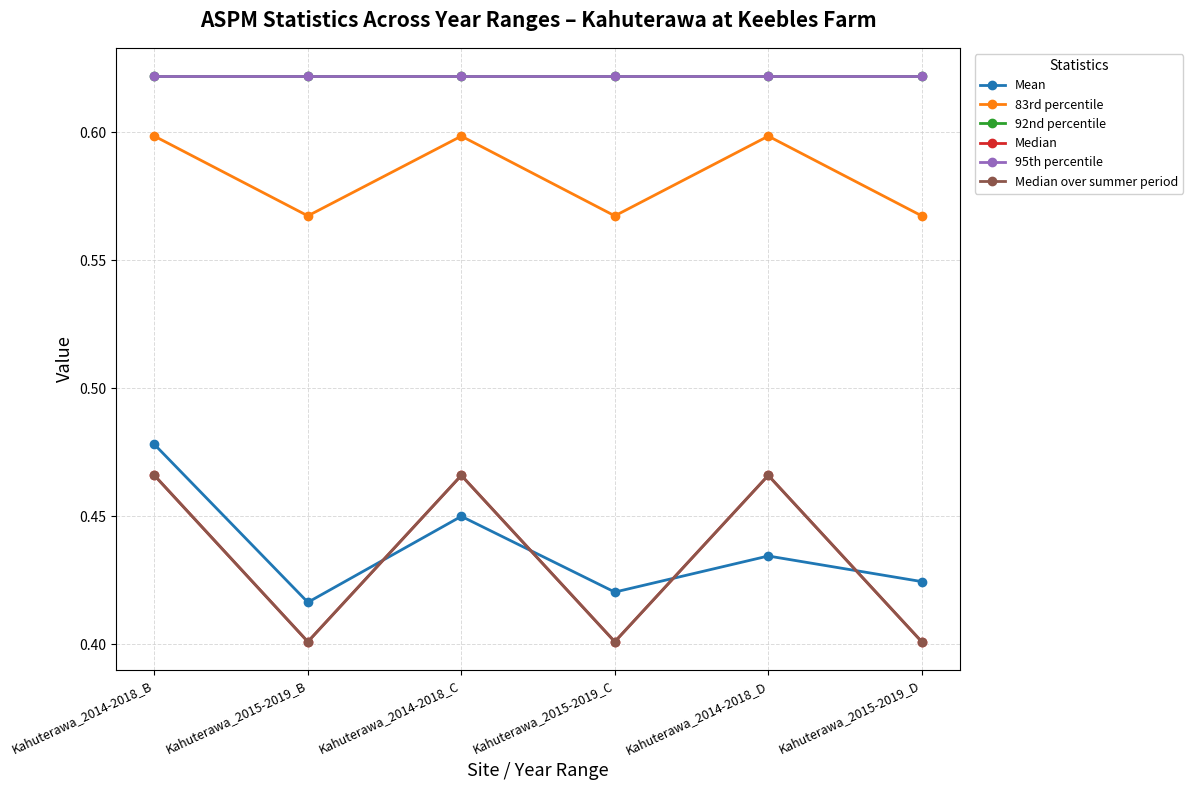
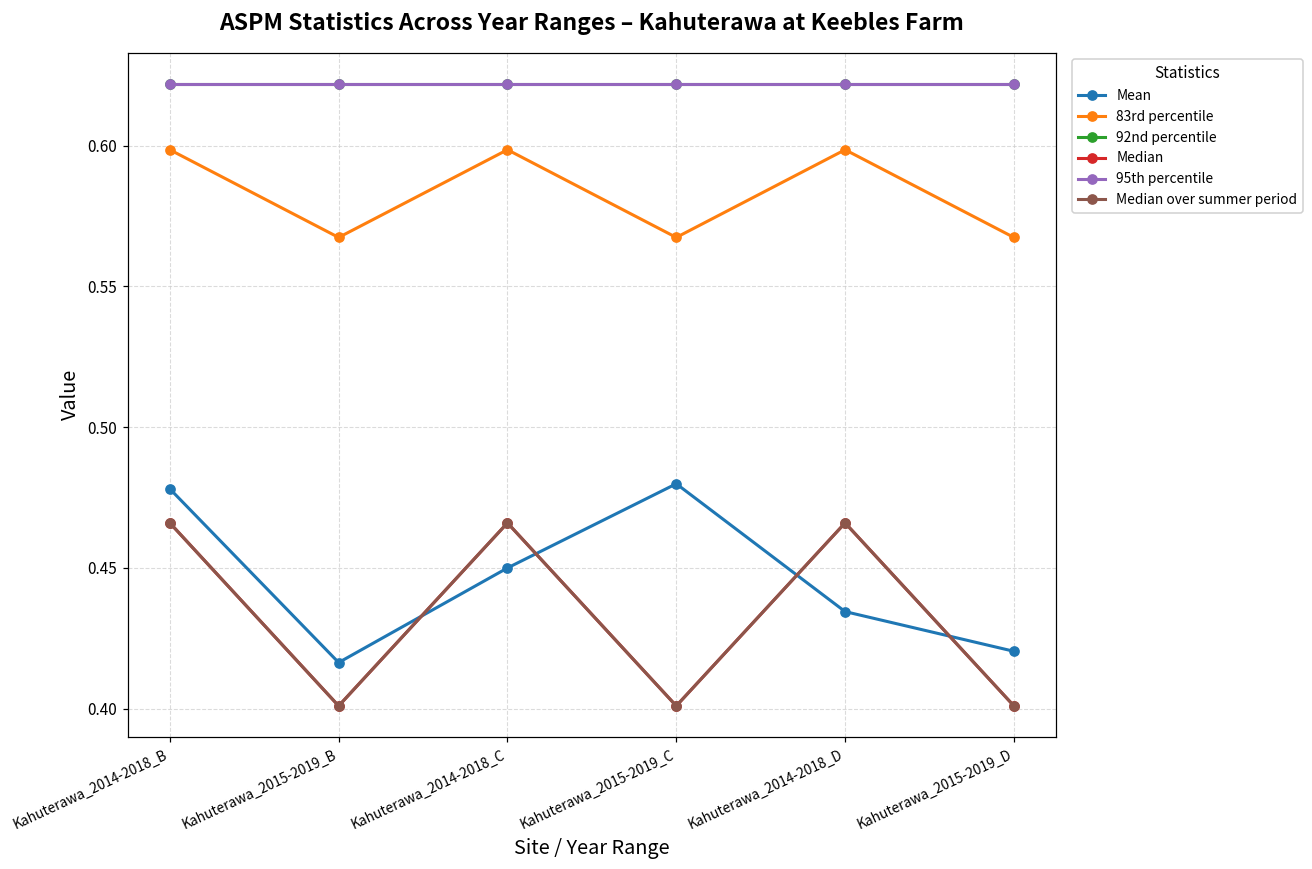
Mean, Kahuterawa_2015-2019_C: 0.420 -> 0.480
Mean, Kahuterawa_2015-2019_D: 0.425 -> 0.420
